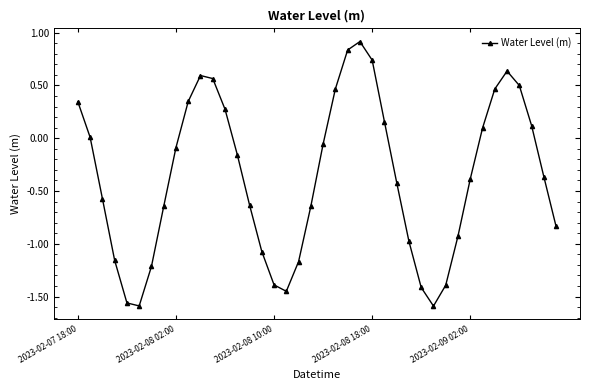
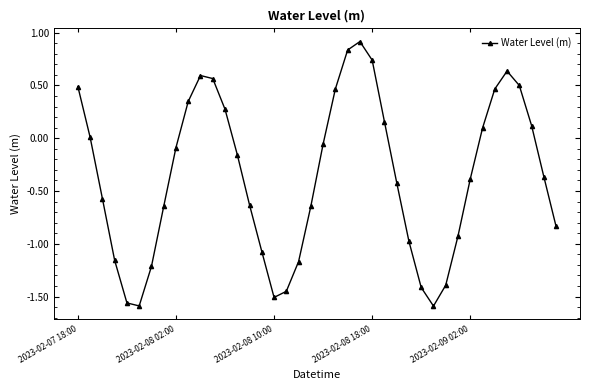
2023-02-07 18:00: 0.34 -> 0.49
2023-02-08 10:00: -1.39 -> -1.51
